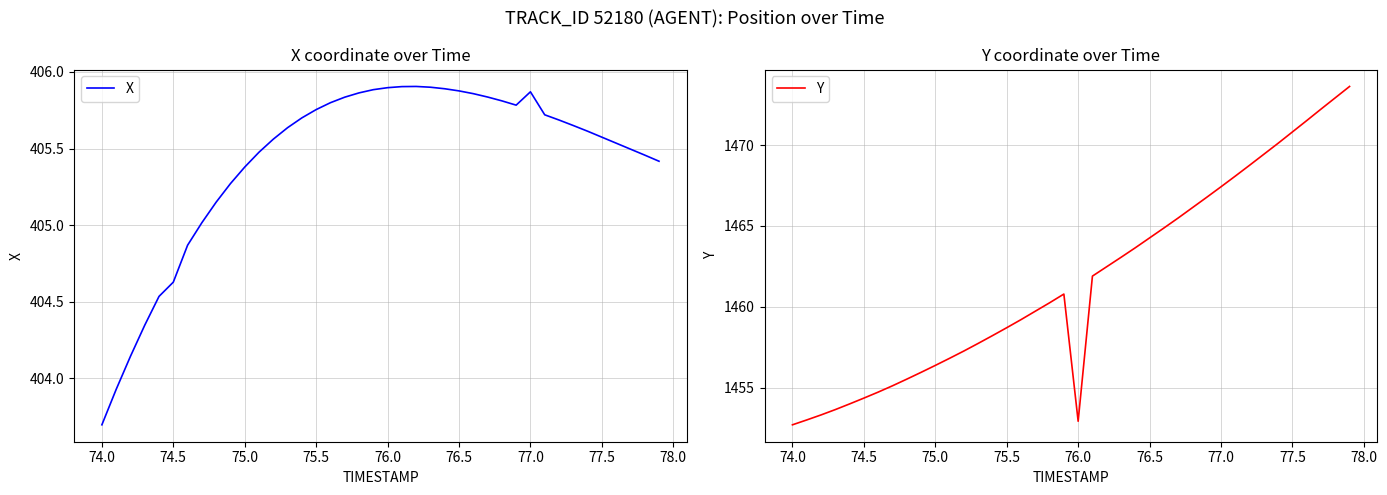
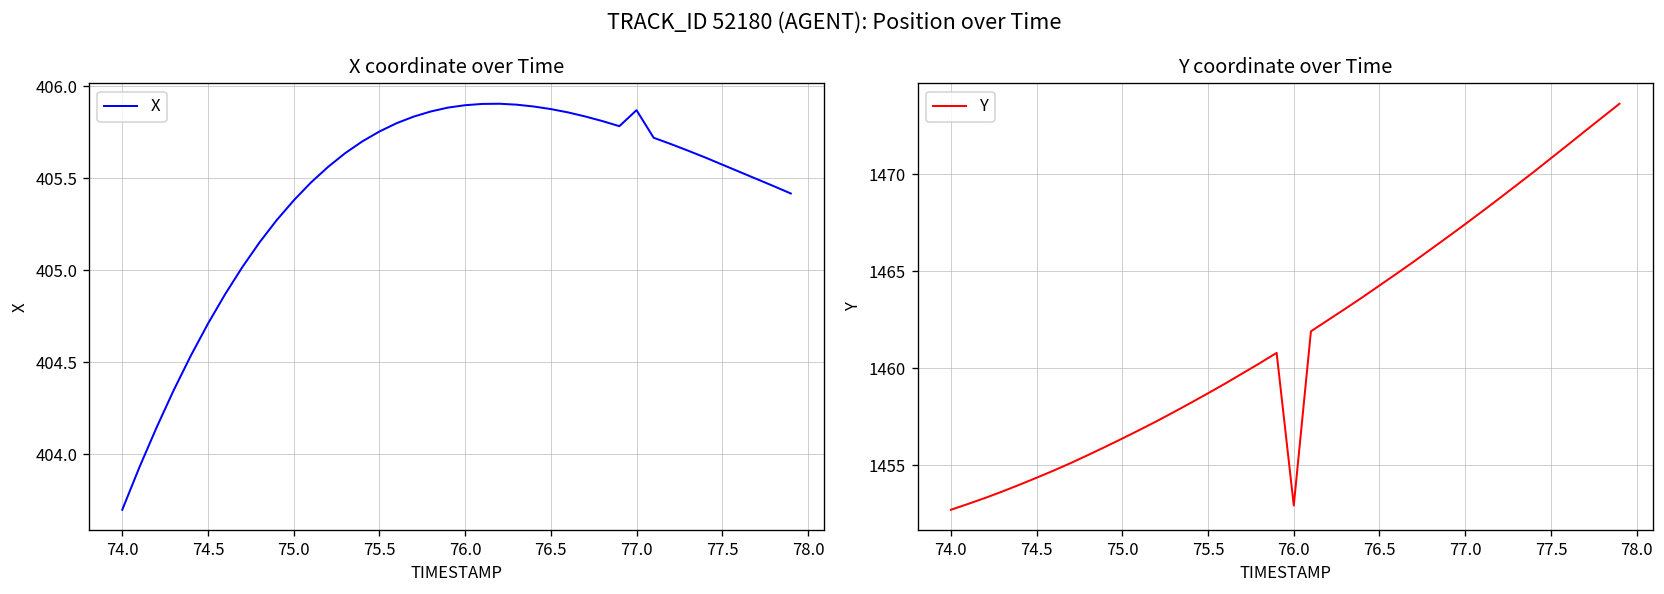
X coordinate over Time, 74.5: 404.63 -> 404.71
